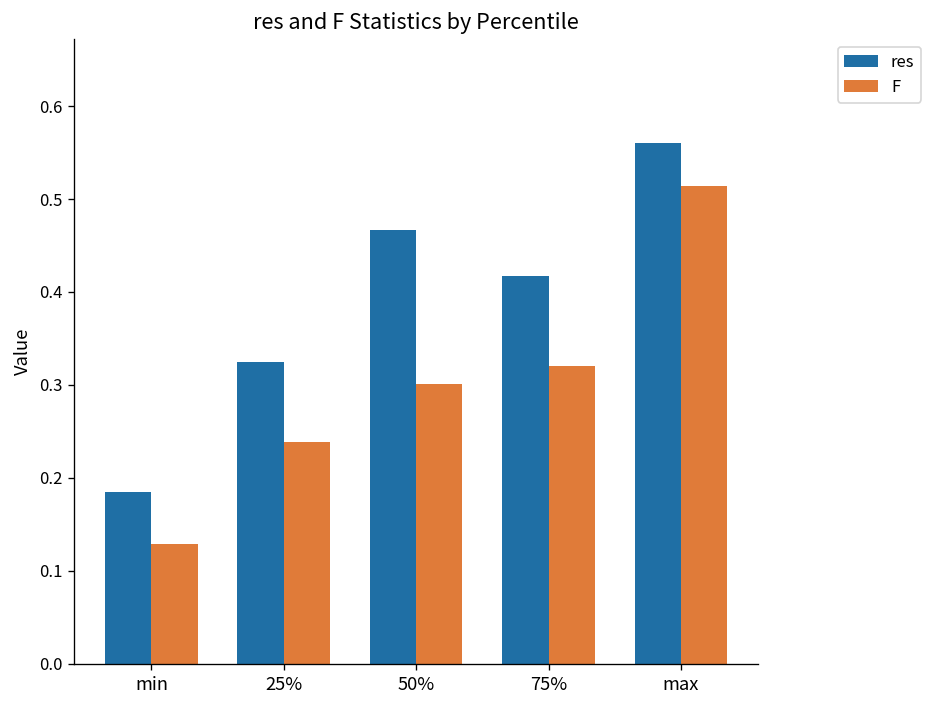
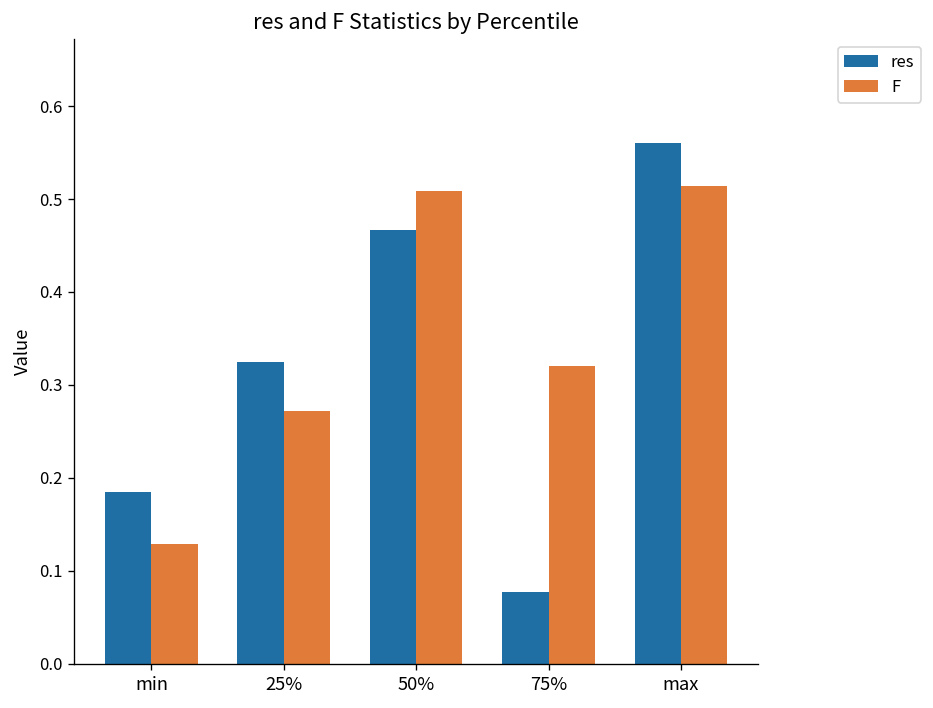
F, 25%: 0.24 -> 0.27
F, 50%: 0.30 -> 0.51
res, 75%: 0.42 -> 0.08
